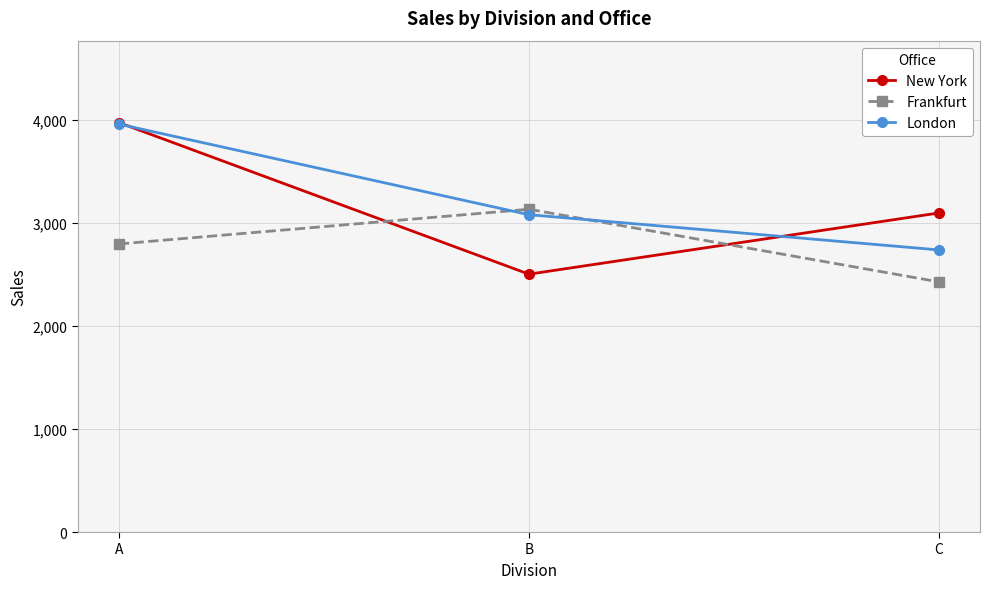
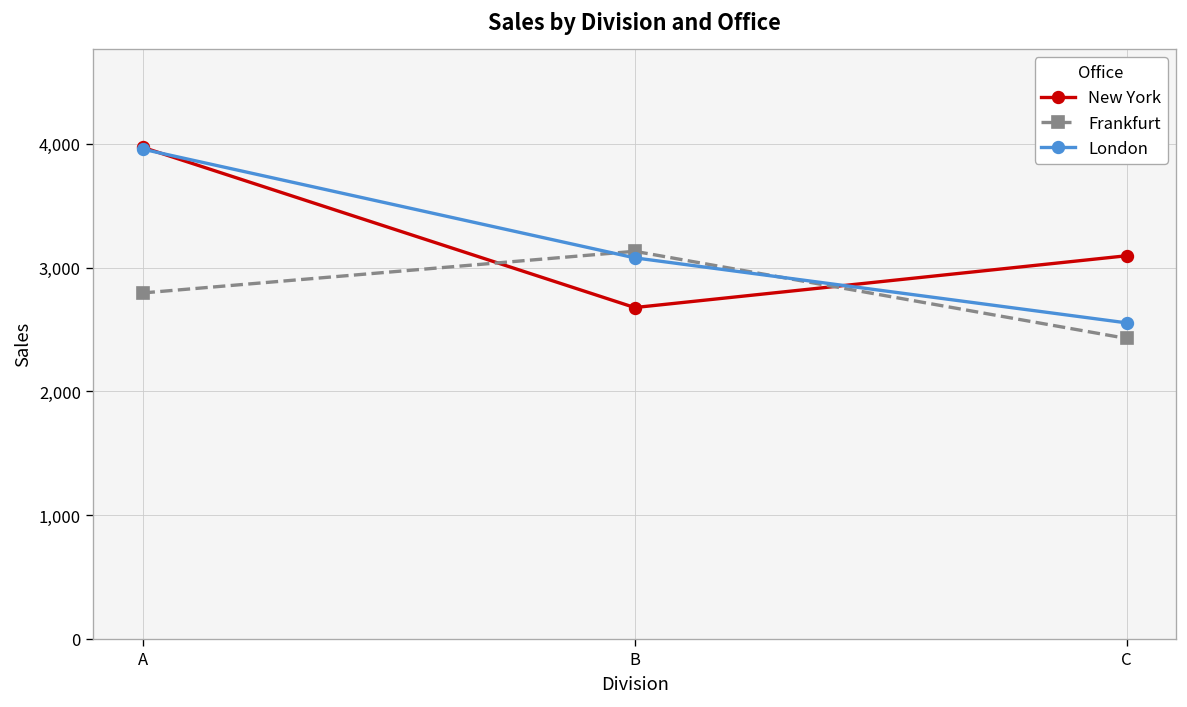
New York, B: 2,500 -> 2,680
London, C: 2,740 -> 2,550
